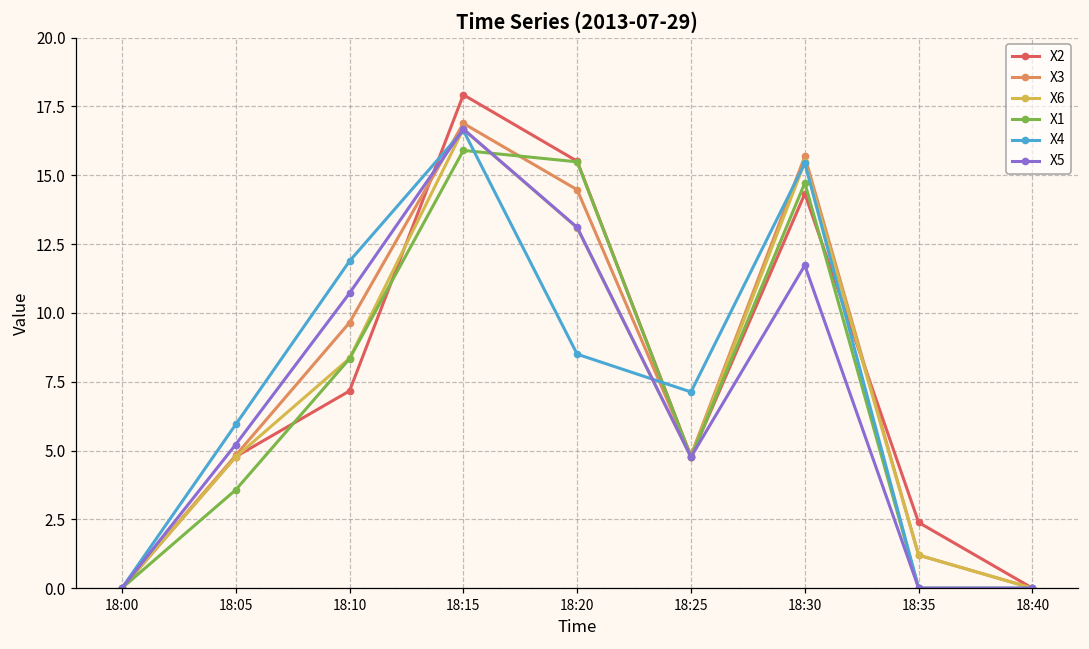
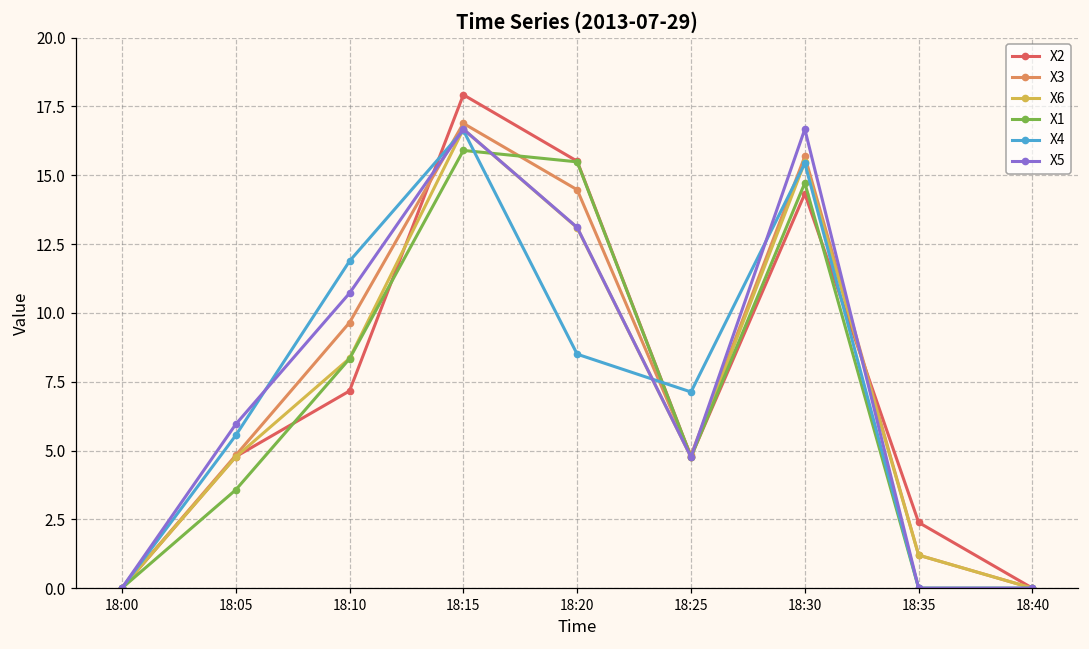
X4, 18:05: 5.9 -> 5.5
X5, 18:05: 5.2 -> 6.0
X5, 18:30: 11.7 -> 16.7
